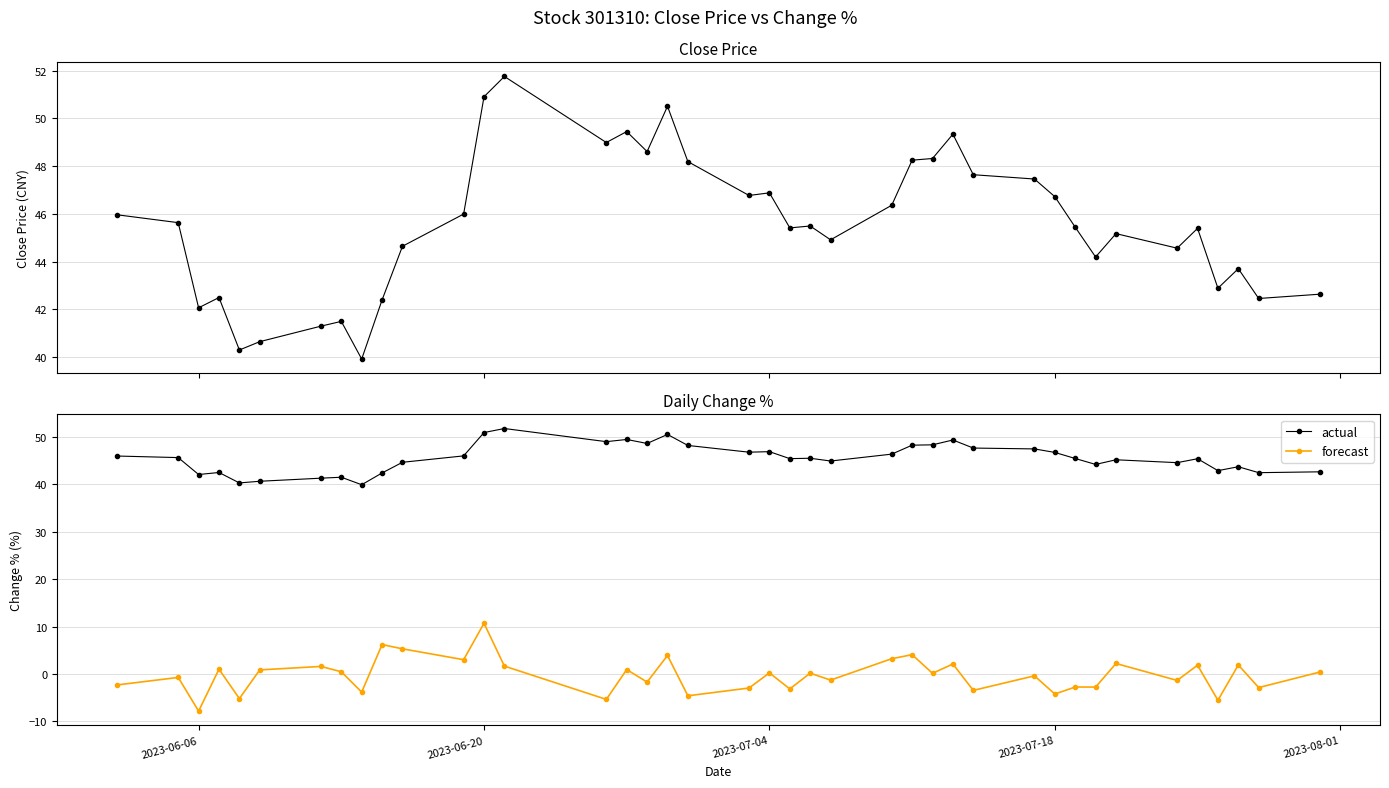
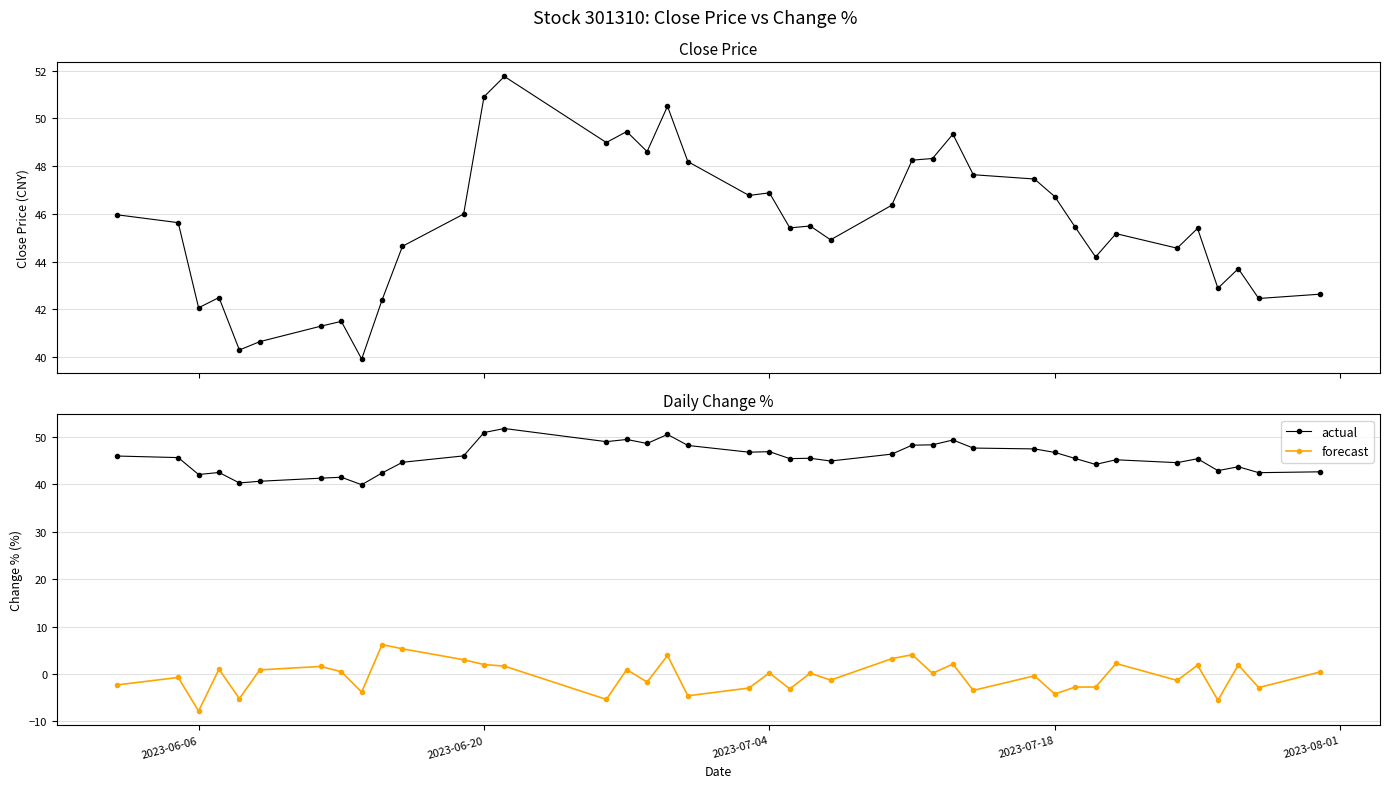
Daily Change %, forecast, 2023-06-20: 11 -> 2
